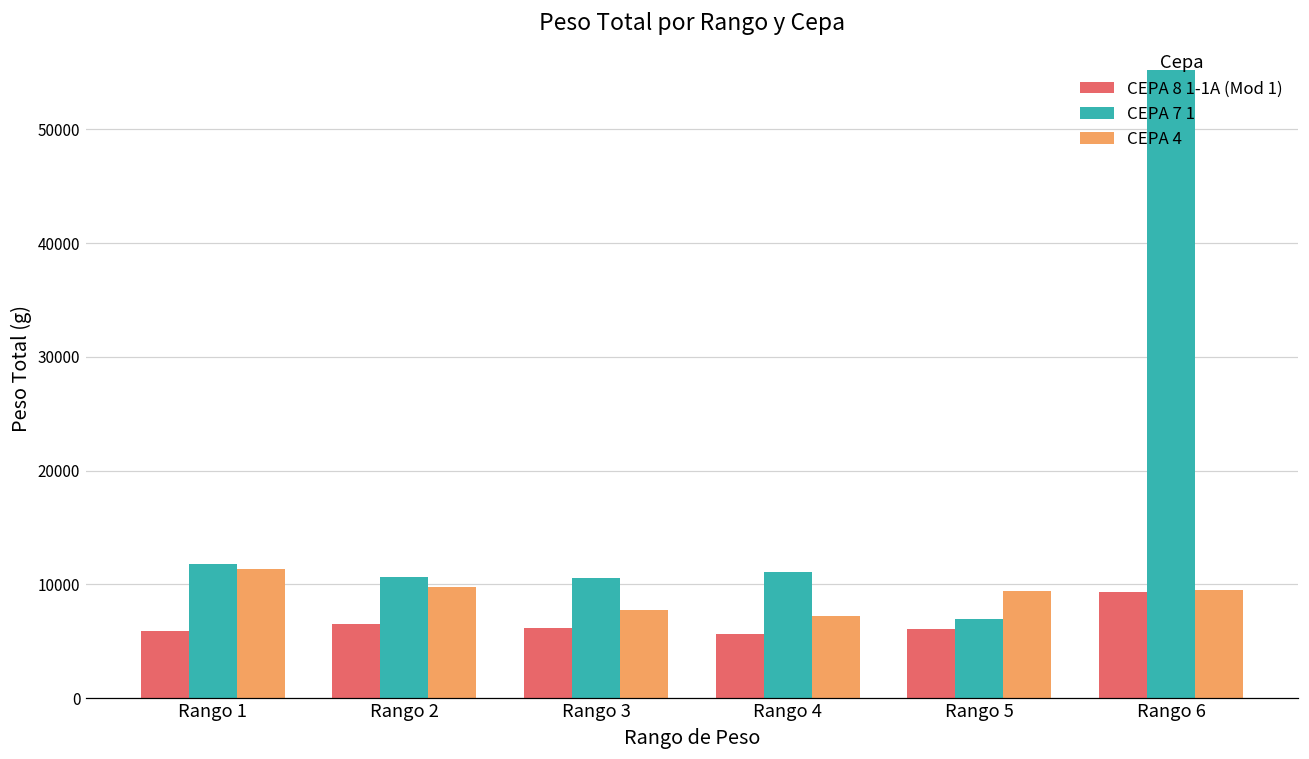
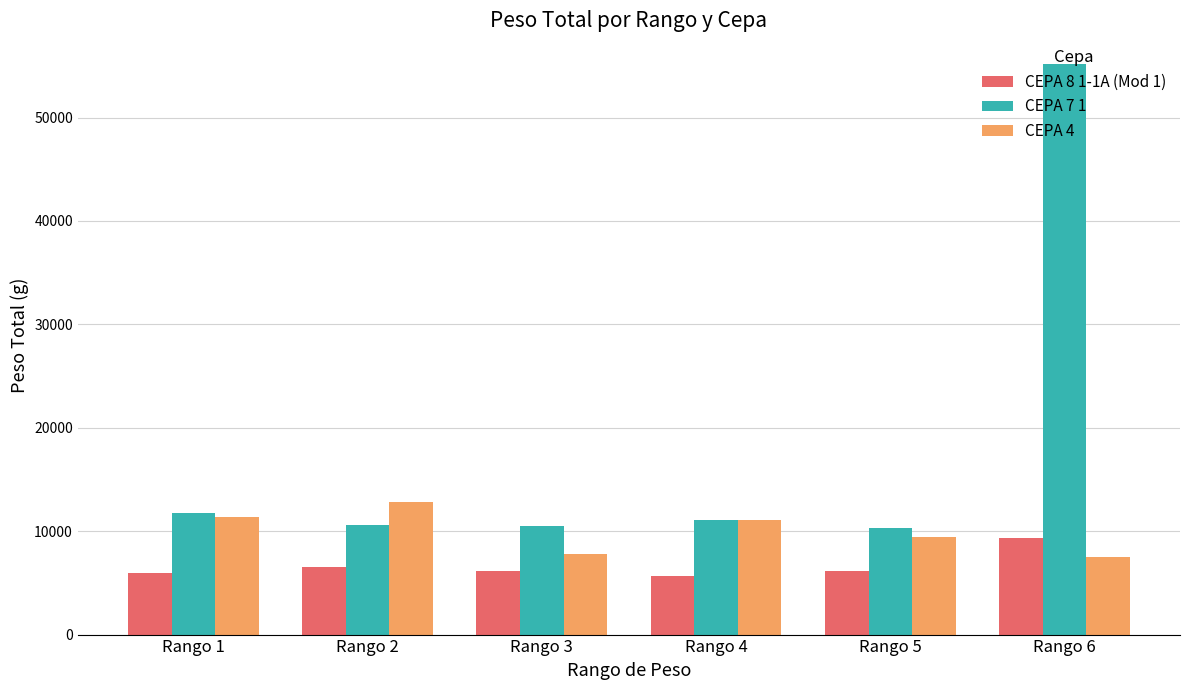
CEPA 4, Rango 2: 9700 -> 12800
CEPA 4, Rango 4: 7200 -> 11100
CEPA 7 1, Rango 5: 6900 -> 10300
CEPA 4, Rango 6: 9500 -> 7500
